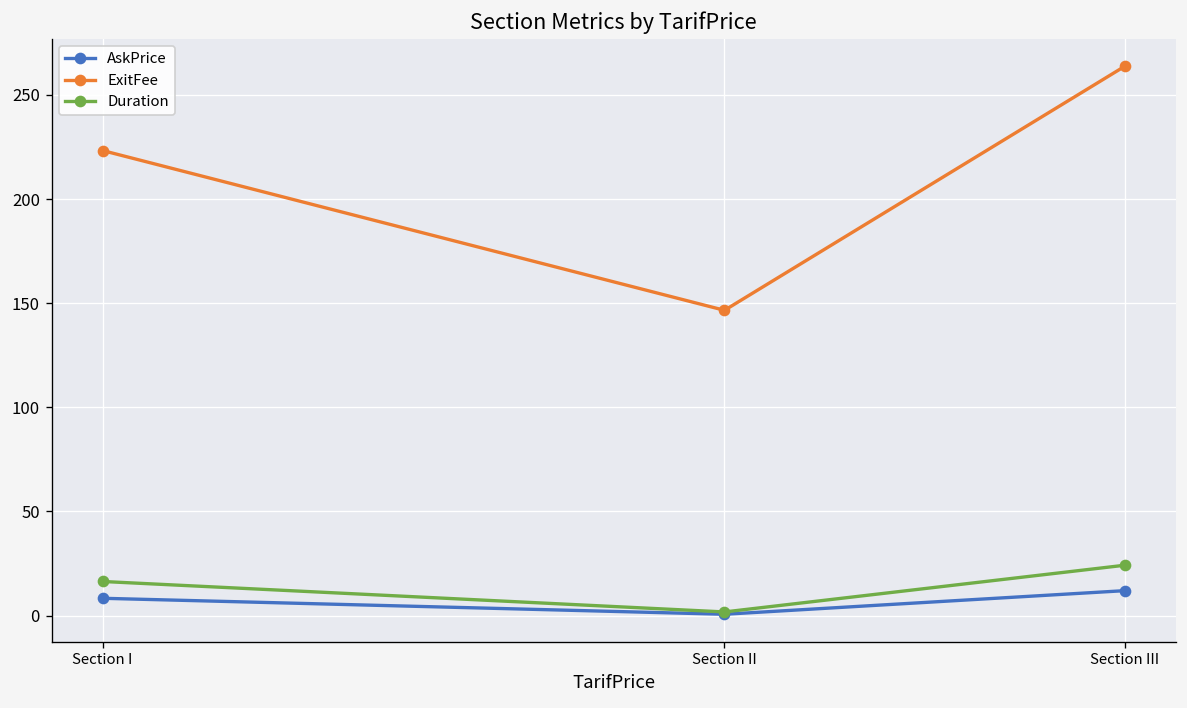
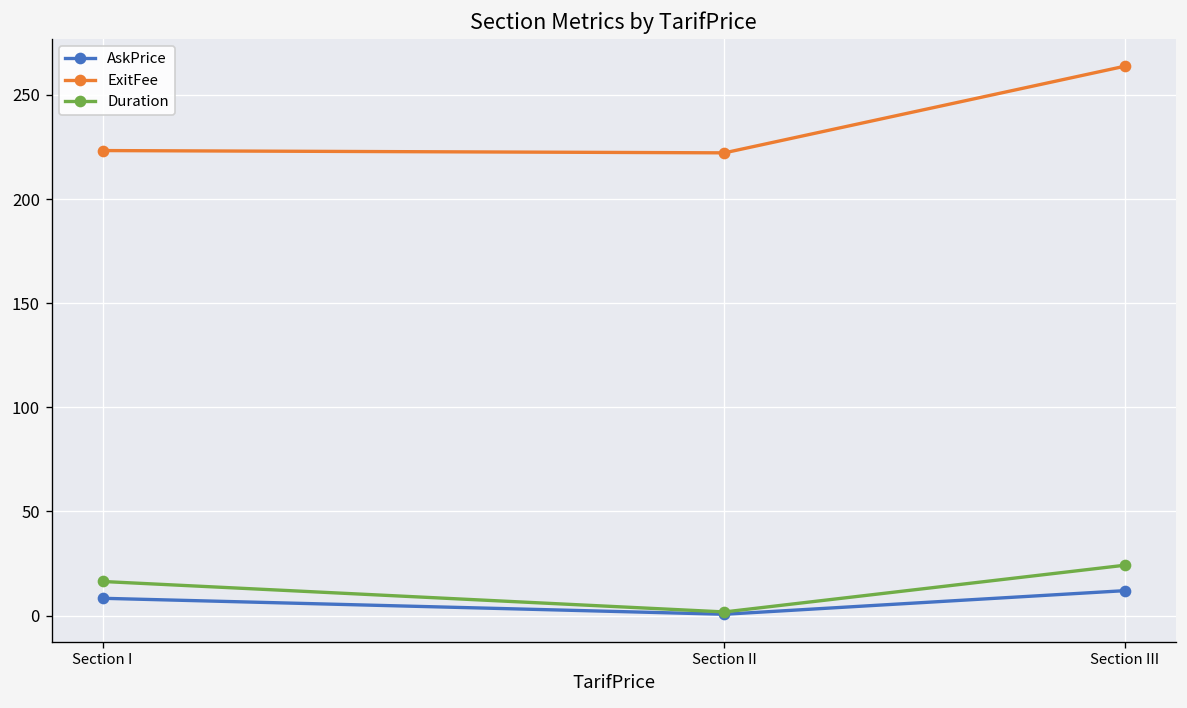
ExitFee, Section II: 147 -> 222
